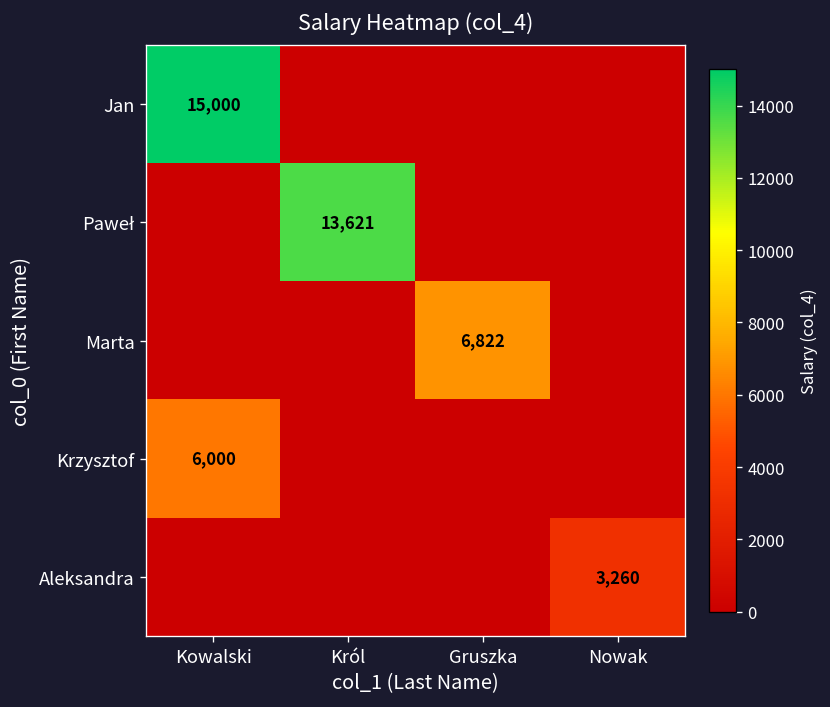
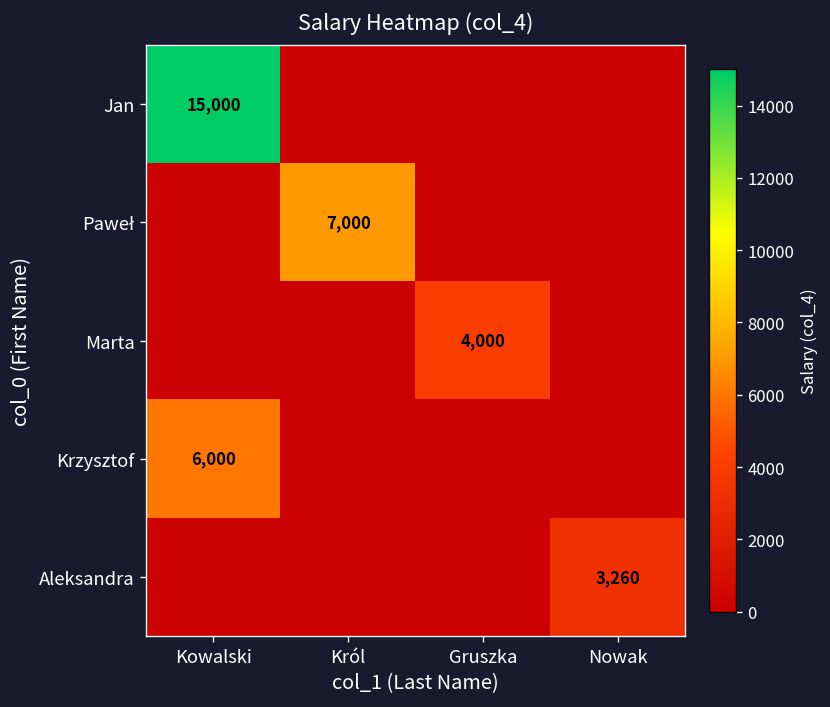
Paweł, Król: 13,621 -> 7,000
Marta, Gruszka: 6,822 -> 4,000
